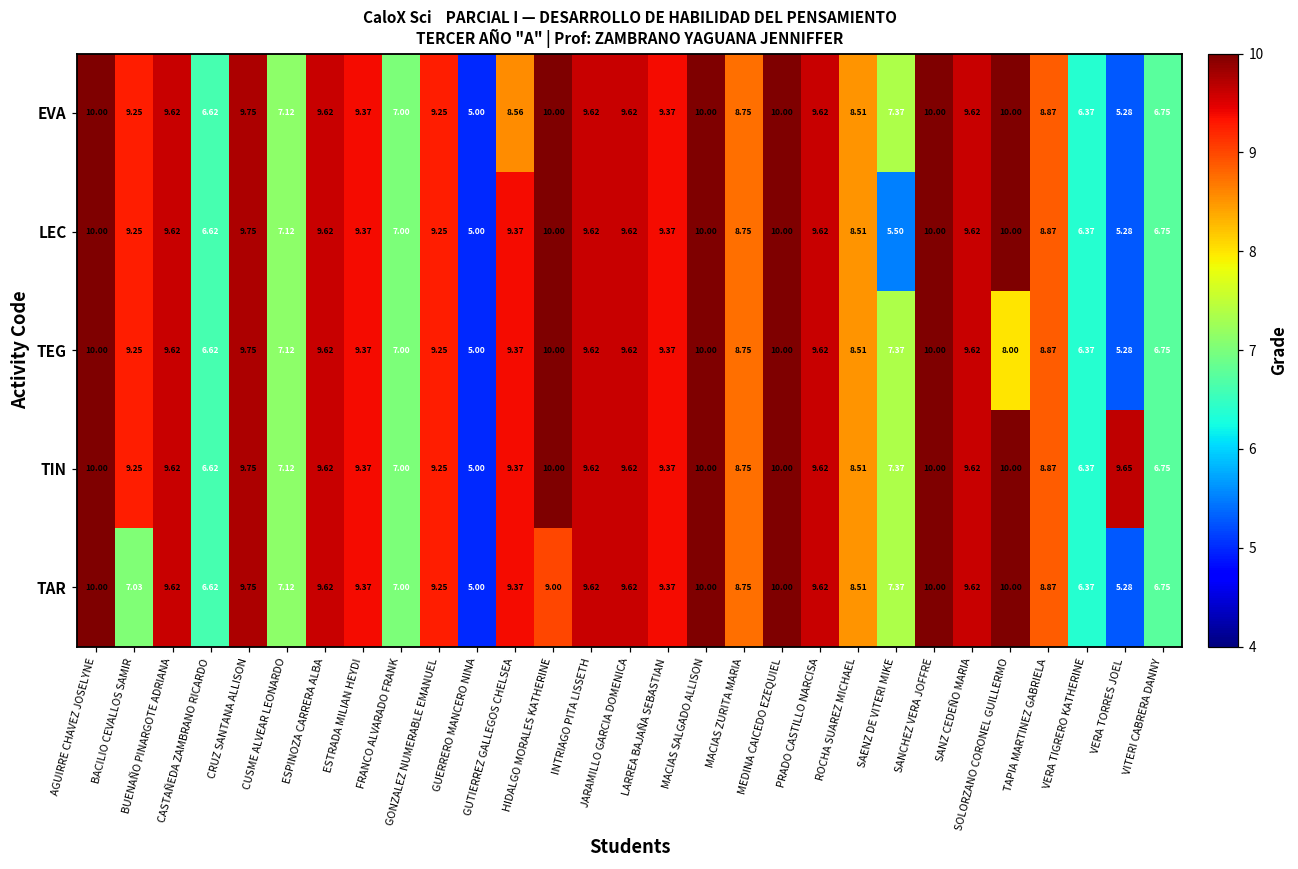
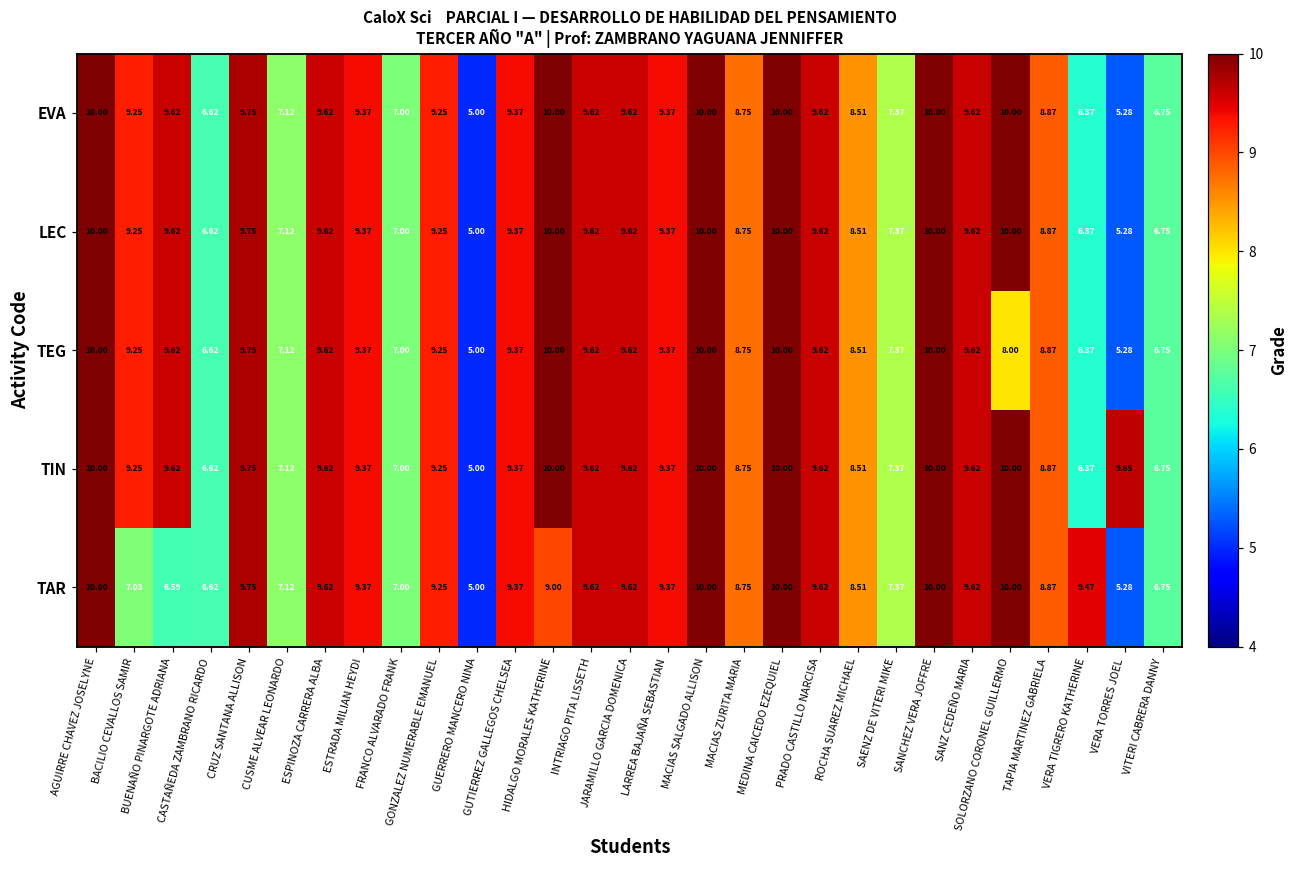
EVA, GUTIERREZ GALLEGOS CHELSEA: 8.56 -> 9.37
LEC, SAENZ DE VITERI MIKE: 5.50 -> 7.37
TAR, BUENAÑO PINARGOTE ADRIANA: 9.62 -> 6.59
TAR, VERA TIGRERO KATHERINE: 6.37 -> 9.47
